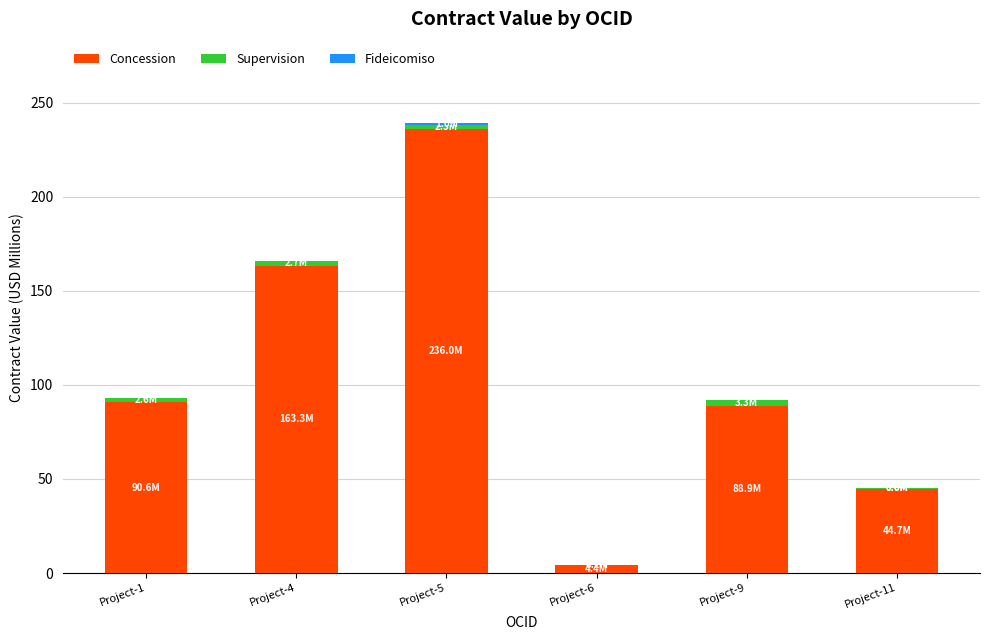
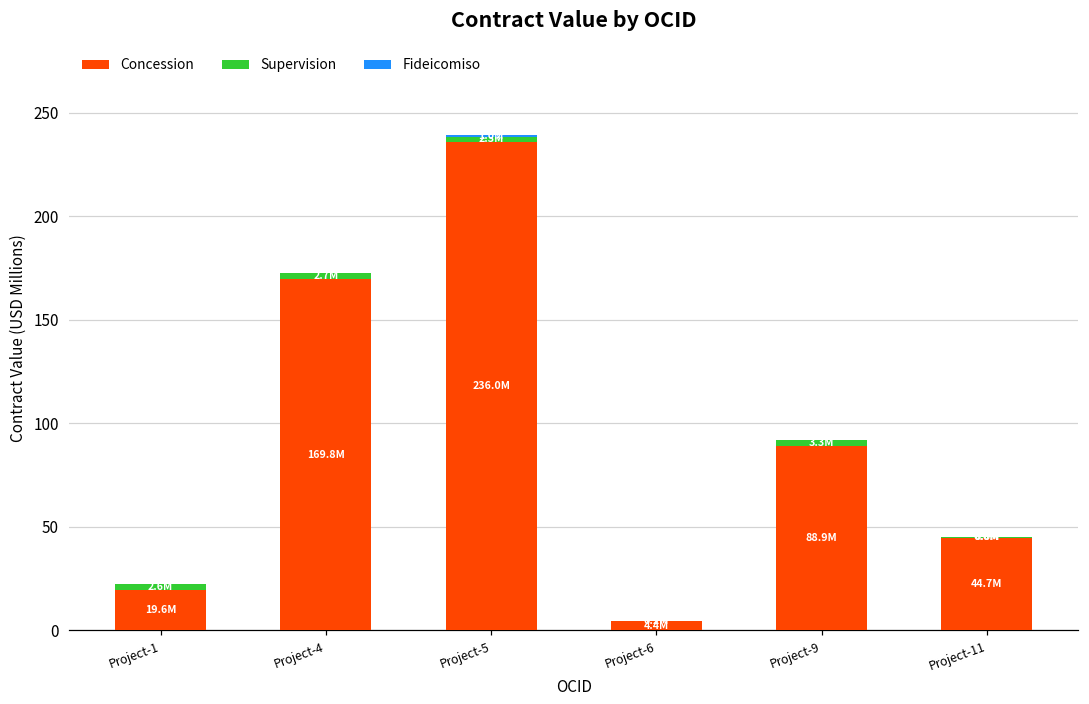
Concession, Project-1: 90.6M -> 19.6M
Concession, Project-4: 163.3M -> 169.8M
